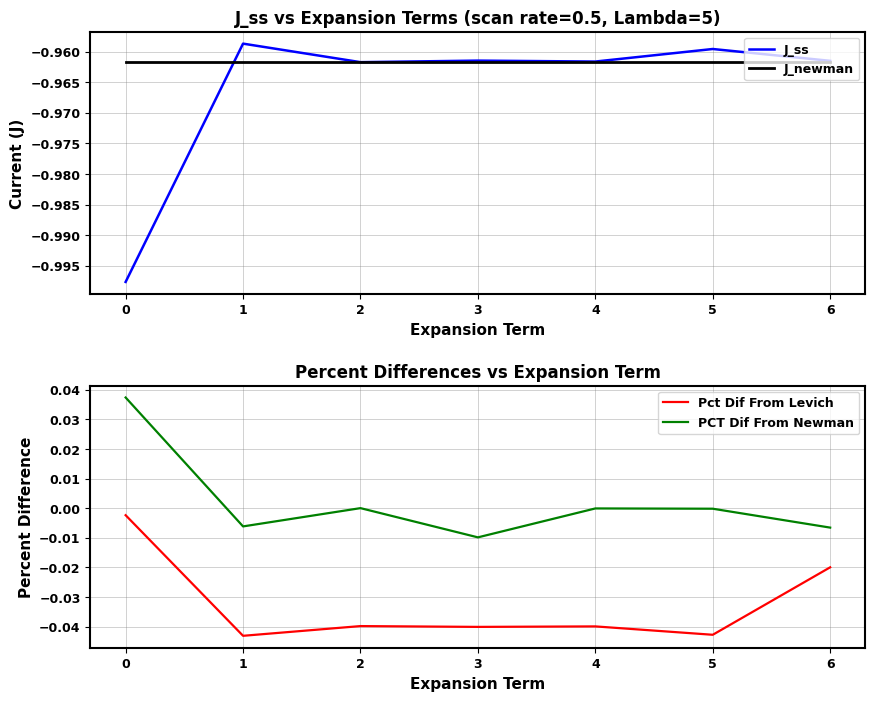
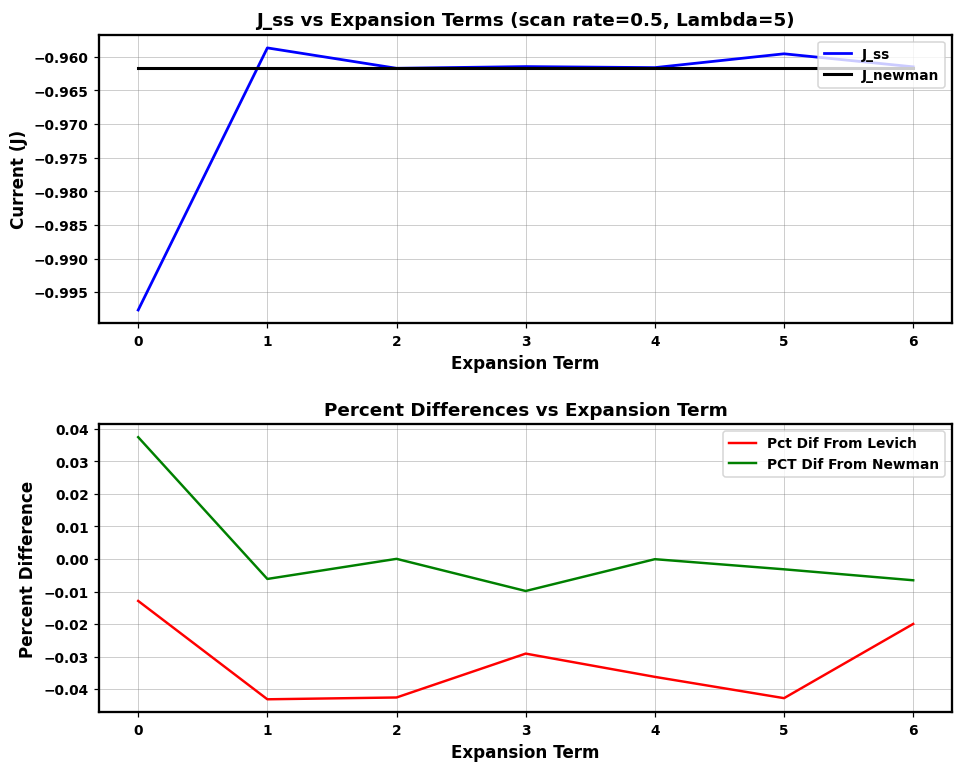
Percent Differences vs Expansion Term, Pct Dif From Levich, 0: -0.002 -> -0.013
Percent Differences vs Expansion Term, Pct Dif From Levich, 2: -0.040 -> -0.043
Percent Differences vs Expansion Term, Pct Dif From Levich, 3: -0.040 -> -0.029
Percent Differences vs Expansion Term, Pct Dif From Levich, 4: -0.040 -> -0.036
Percent Differences vs Expansion Term, PCT Dif From Newman, 5: 0.000 -> -0.003
